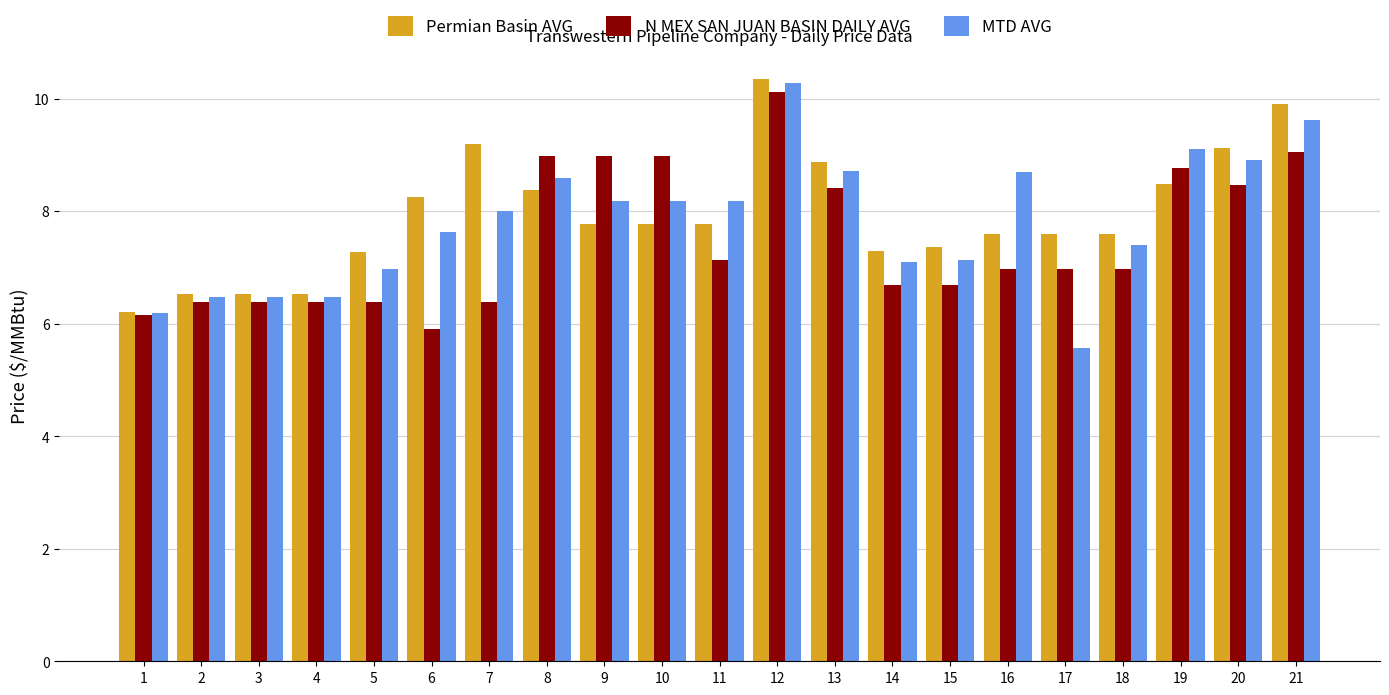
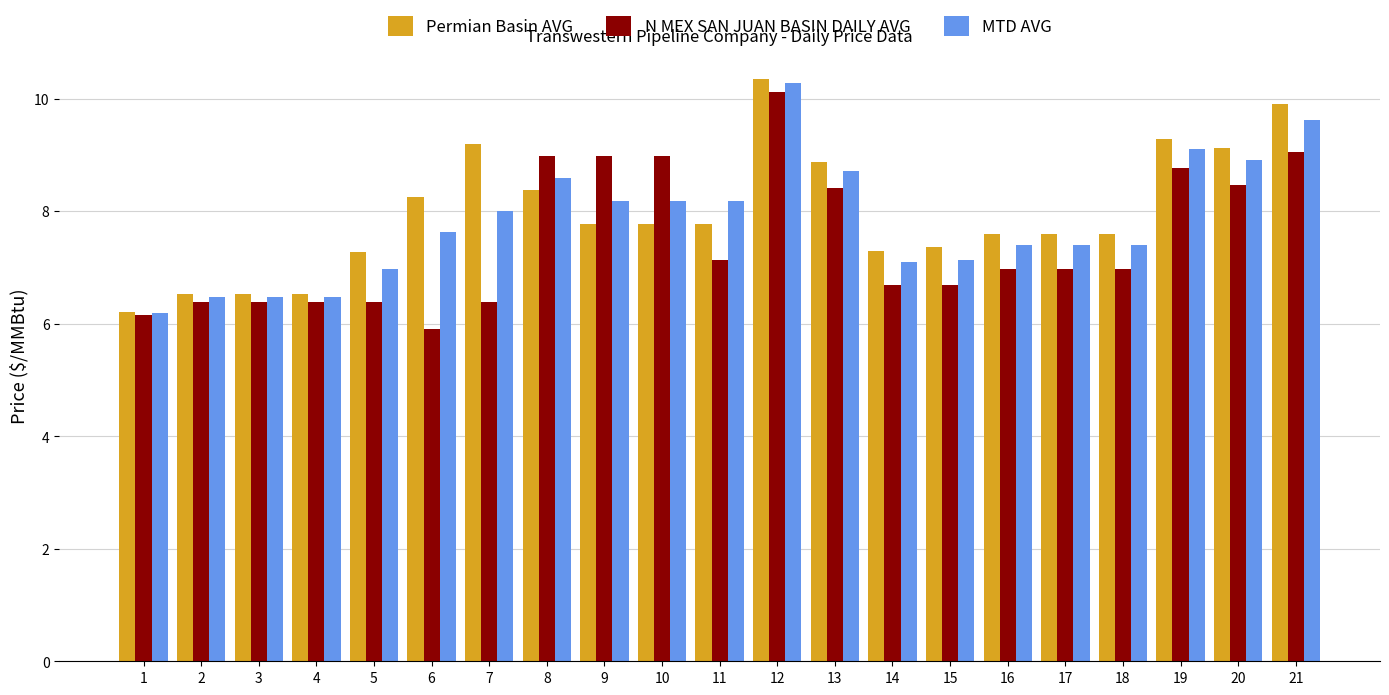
MTD AVG, 16: 8.7 -> 7.4
MTD AVG, 17: 5.6 -> 7.4
Permian Basin AVG, 19: 8.5 -> 9.3
